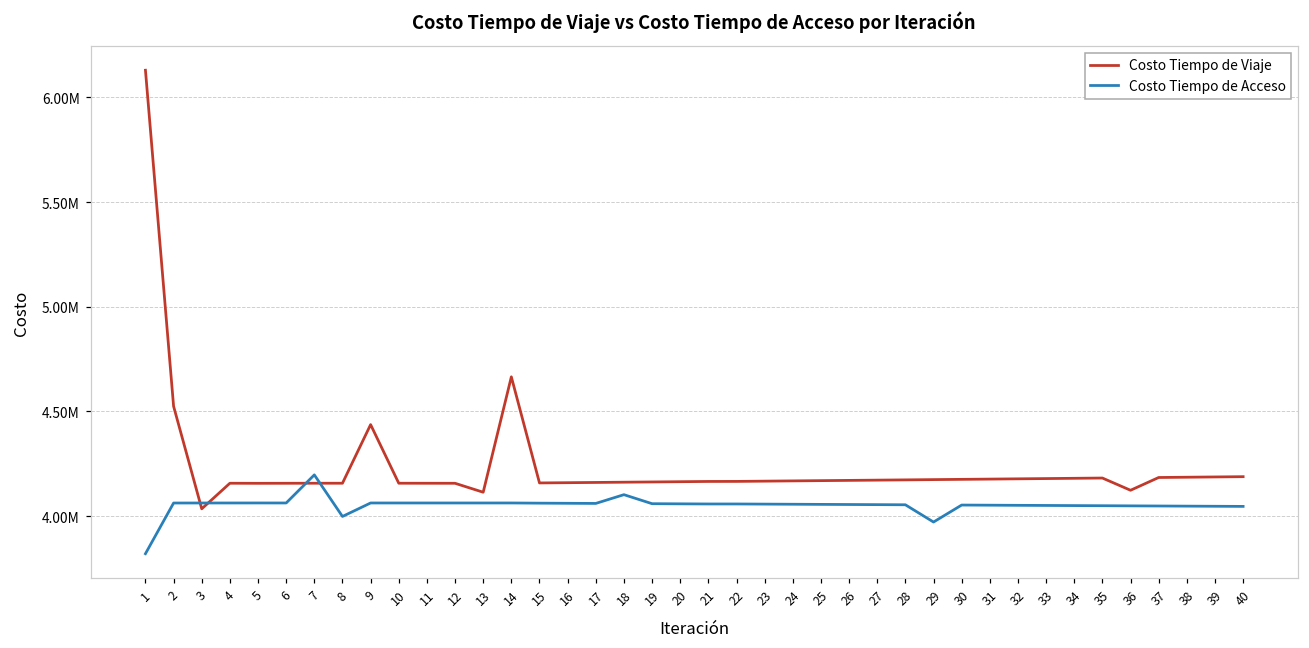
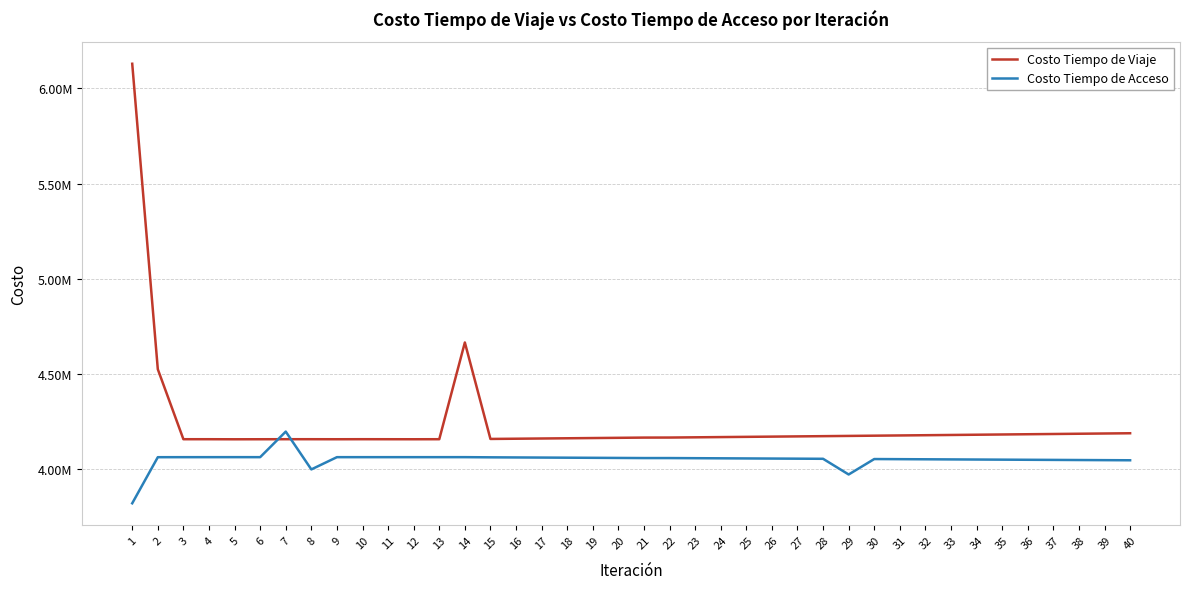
Costo Tiempo de Viaje, 3: 4030000 -> 4160000
Costo Tiempo de Viaje, 9: 4440000 -> 4160000
Costo Tiempo de Viaje, 13: 4110000 -> 4160000
Costo Tiempo de Acceso, 18: 4100000 -> 4060000
Costo Tiempo de Viaje, 36: 4120000 -> 4180000
